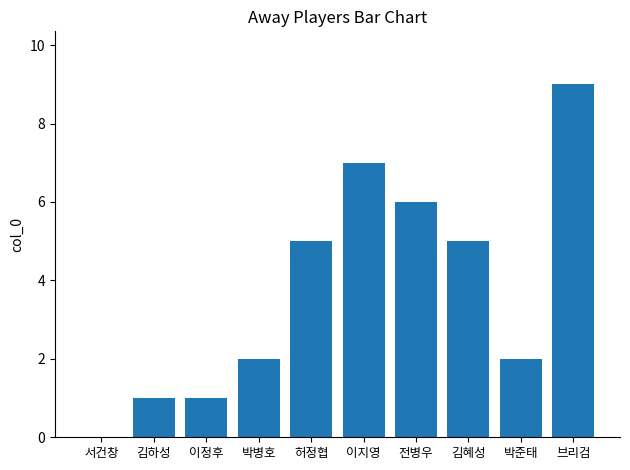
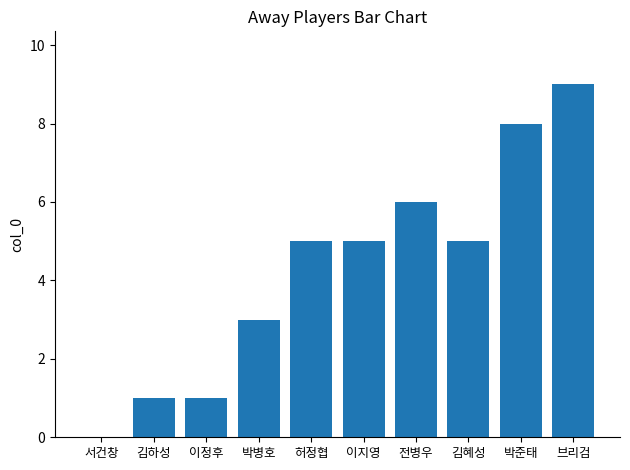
박병호: 2 -> 3
이지영: 7 -> 5
박준태: 2 -> 8
